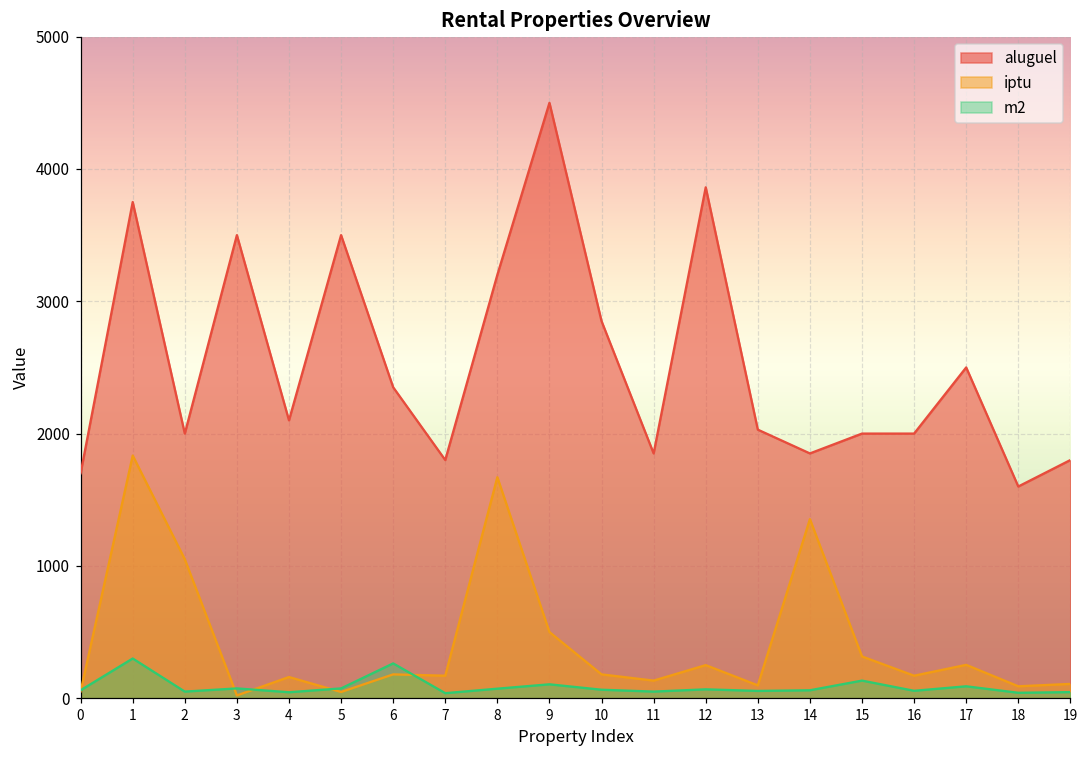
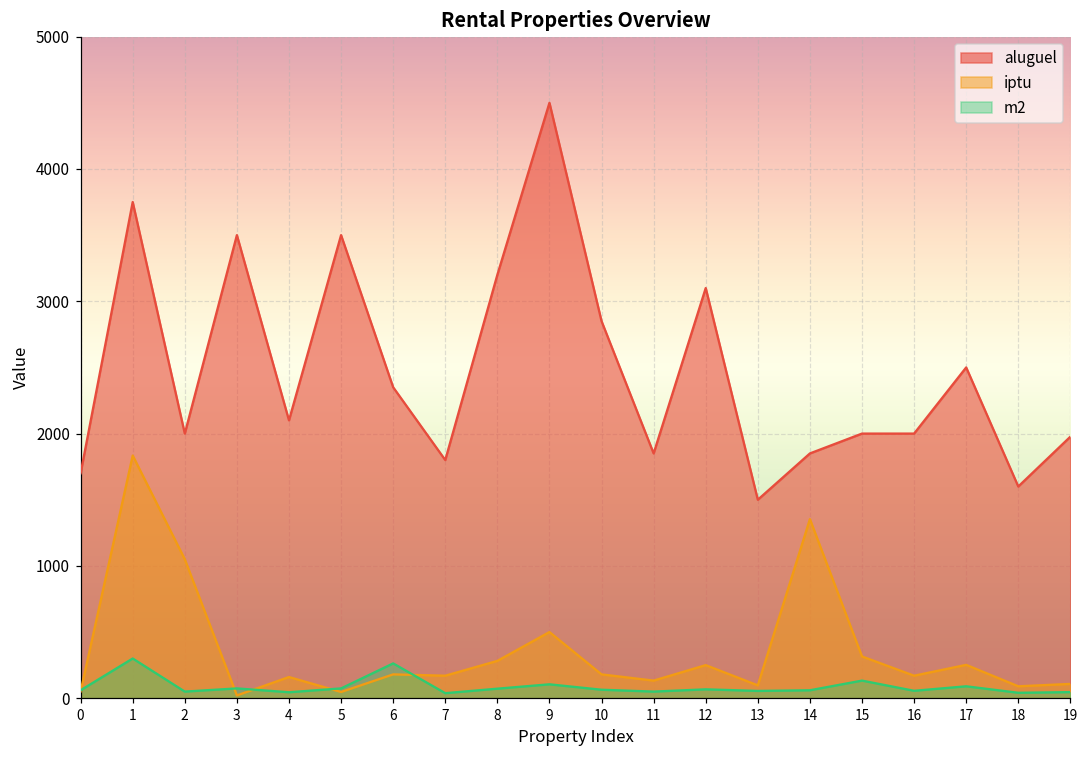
iptu, 8: 1670 -> 280
aluguel, 12: 3860 -> 3100
aluguel, 13: 2030 -> 1500
aluguel, 19: 1800 -> 1980
